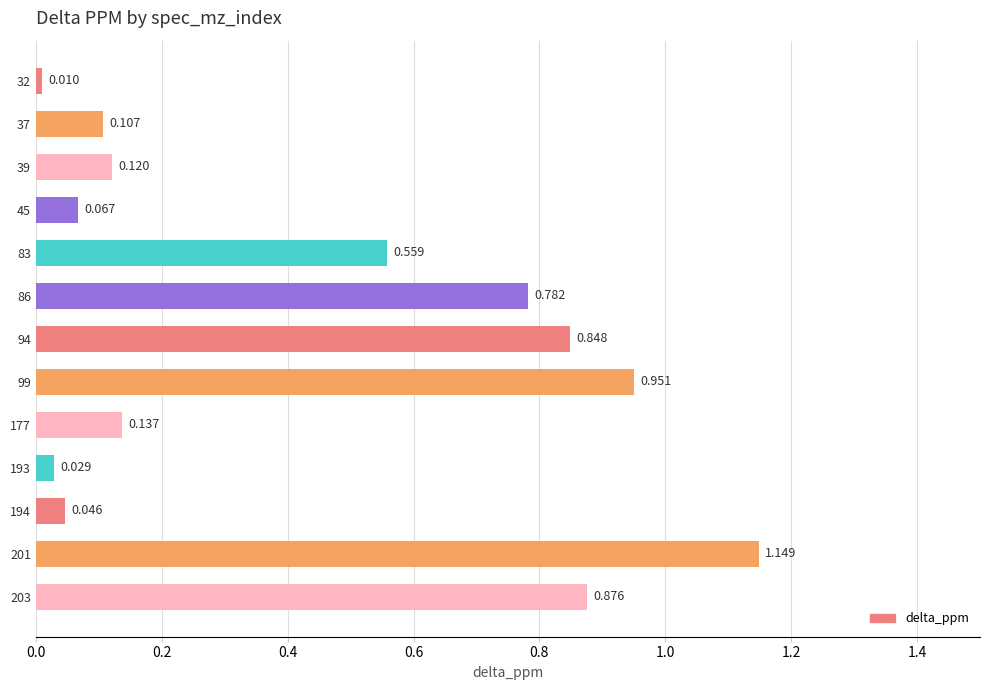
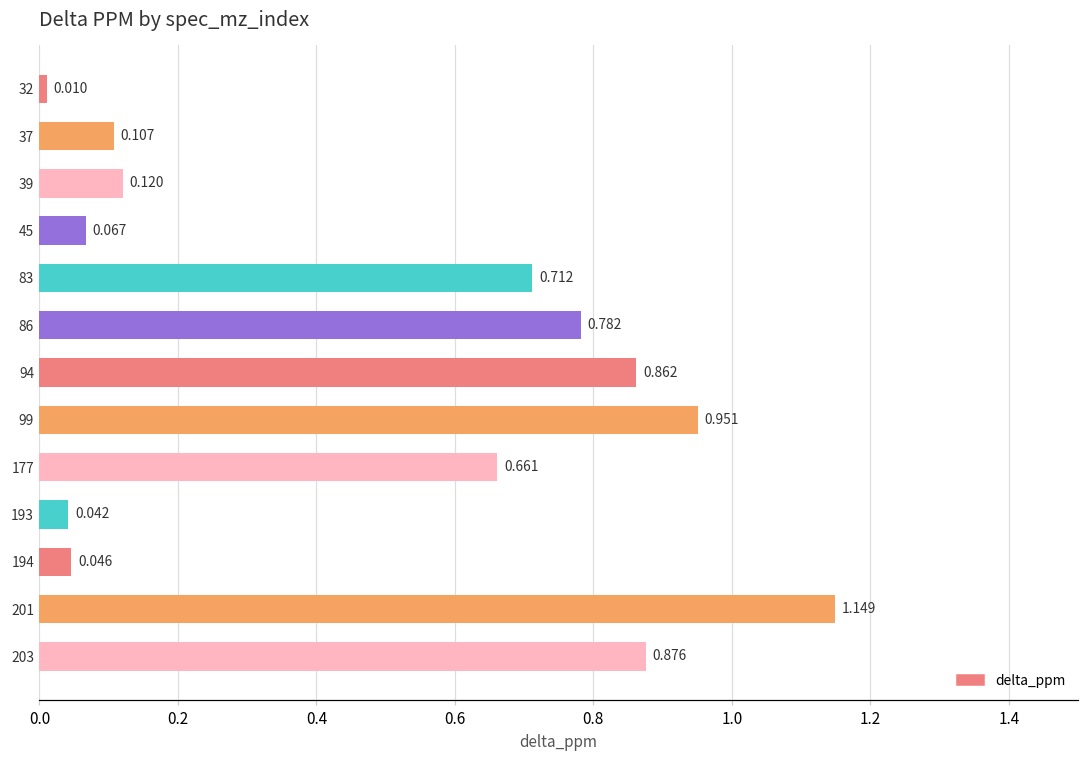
83: 0.559 -> 0.712
94: 0.848 -> 0.862
177: 0.137 -> 0.661
193: 0.029 -> 0.042
